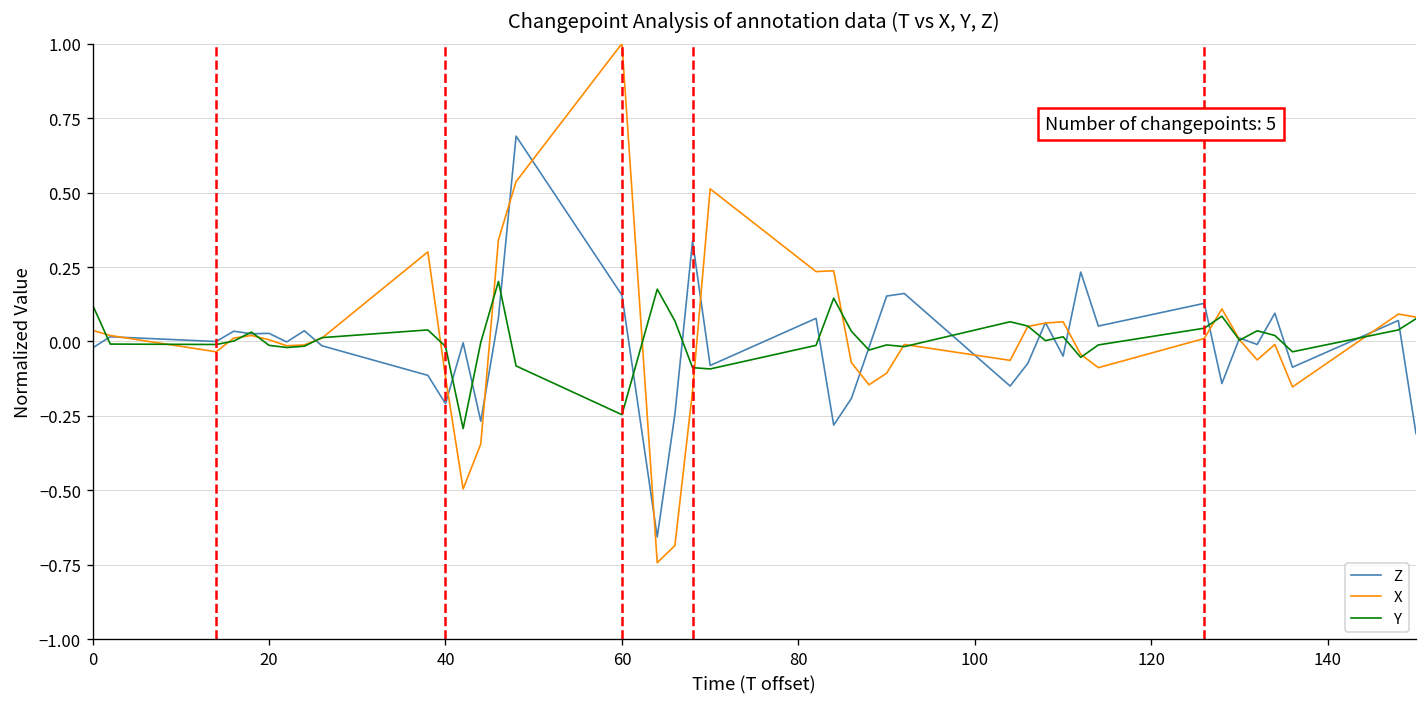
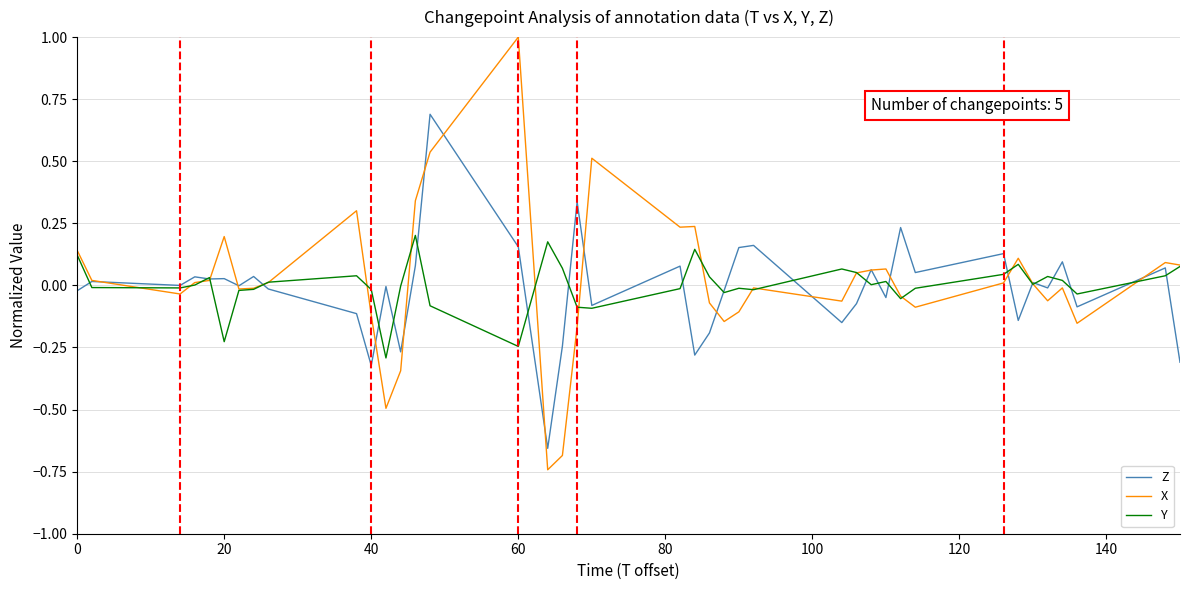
X, 0: 0.04 -> 0.14
X, 20: 0.01 -> 0.20
Y, 20: -0.01 -> -0.23
Z, 40: -0.21 -> -0.32
